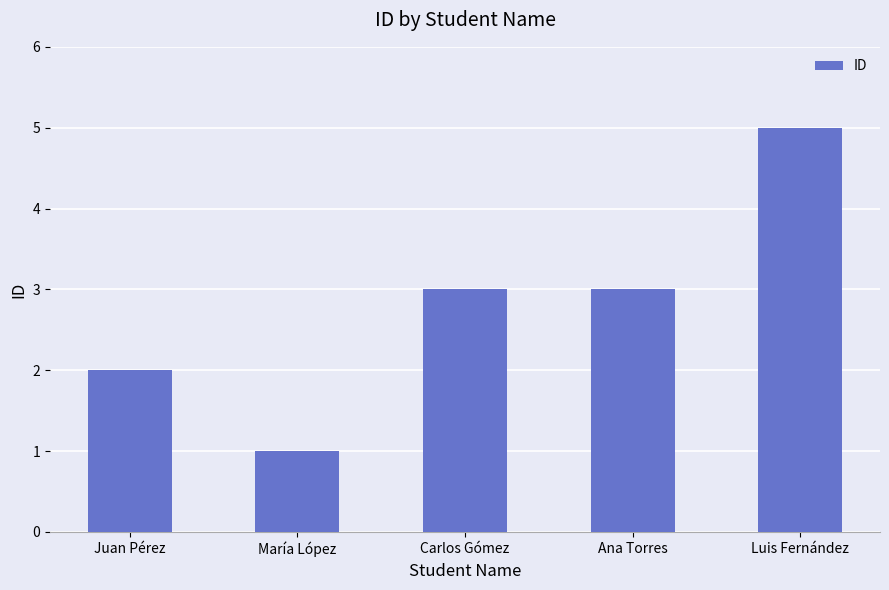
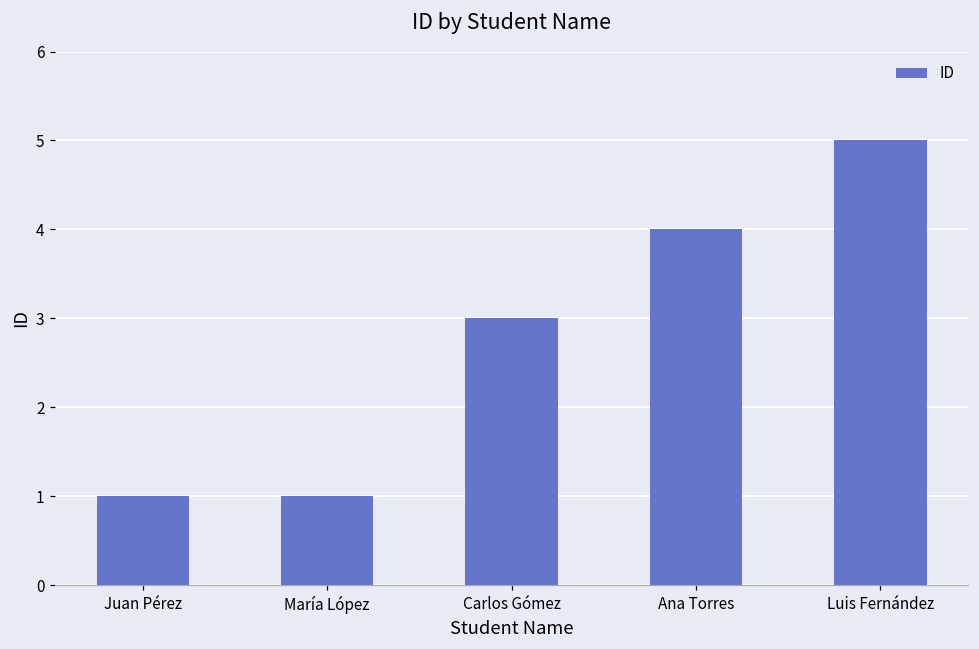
Juan Pérez: 2 -> 1
Ana Torres: 3 -> 4
